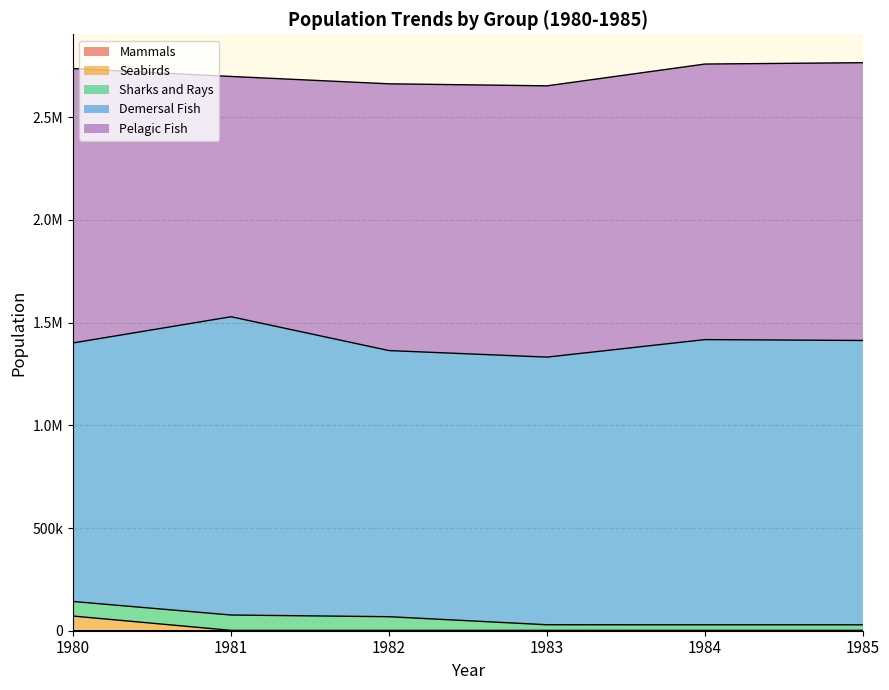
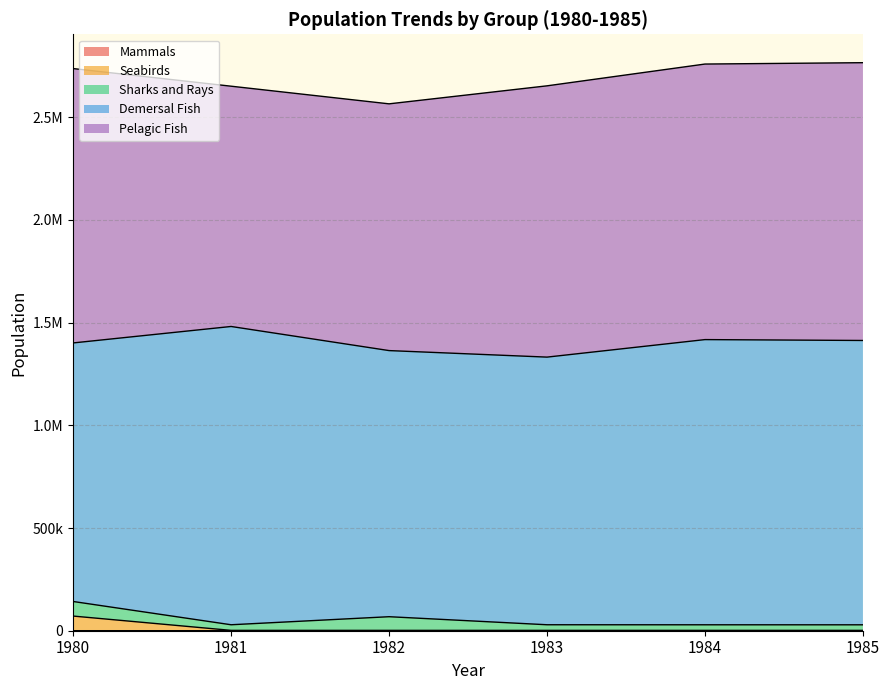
Sharks and Rays, 1981: 70000 -> 30000
Pelagic Fish, 1982: 1300000 -> 1200000
